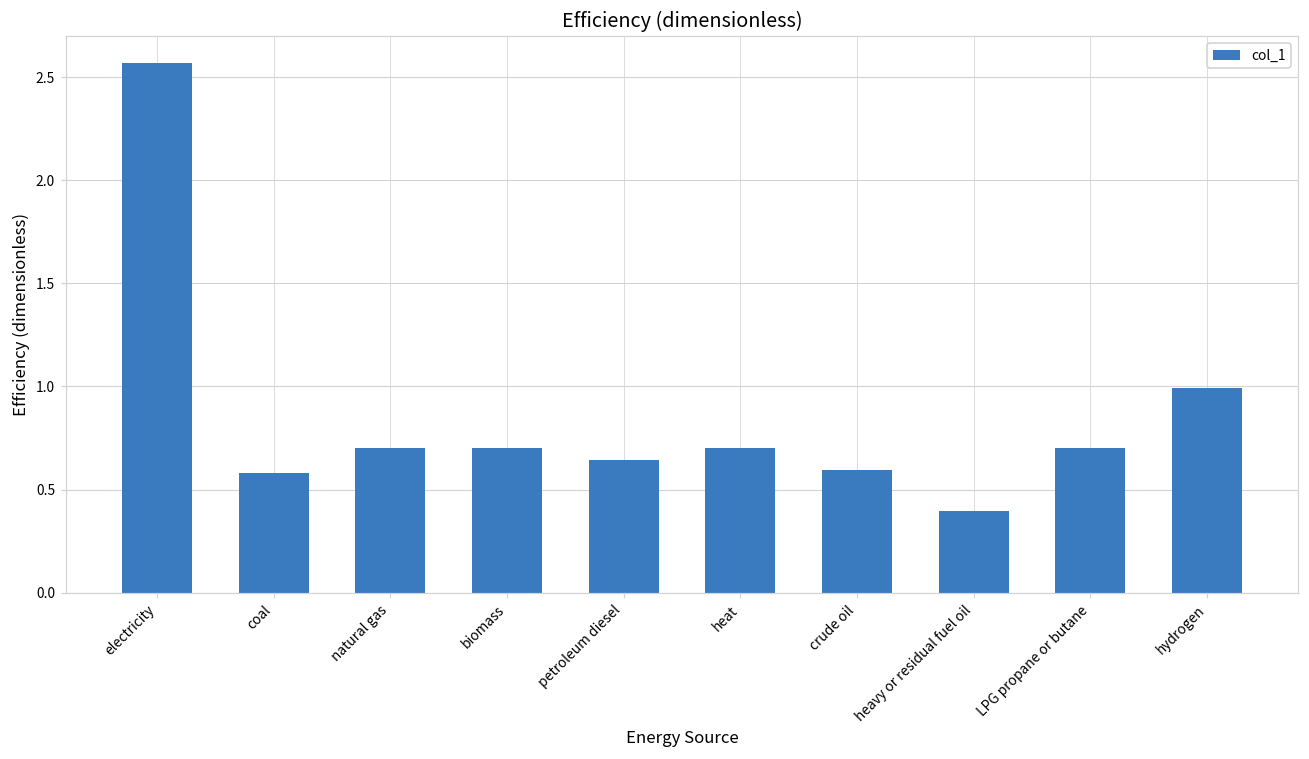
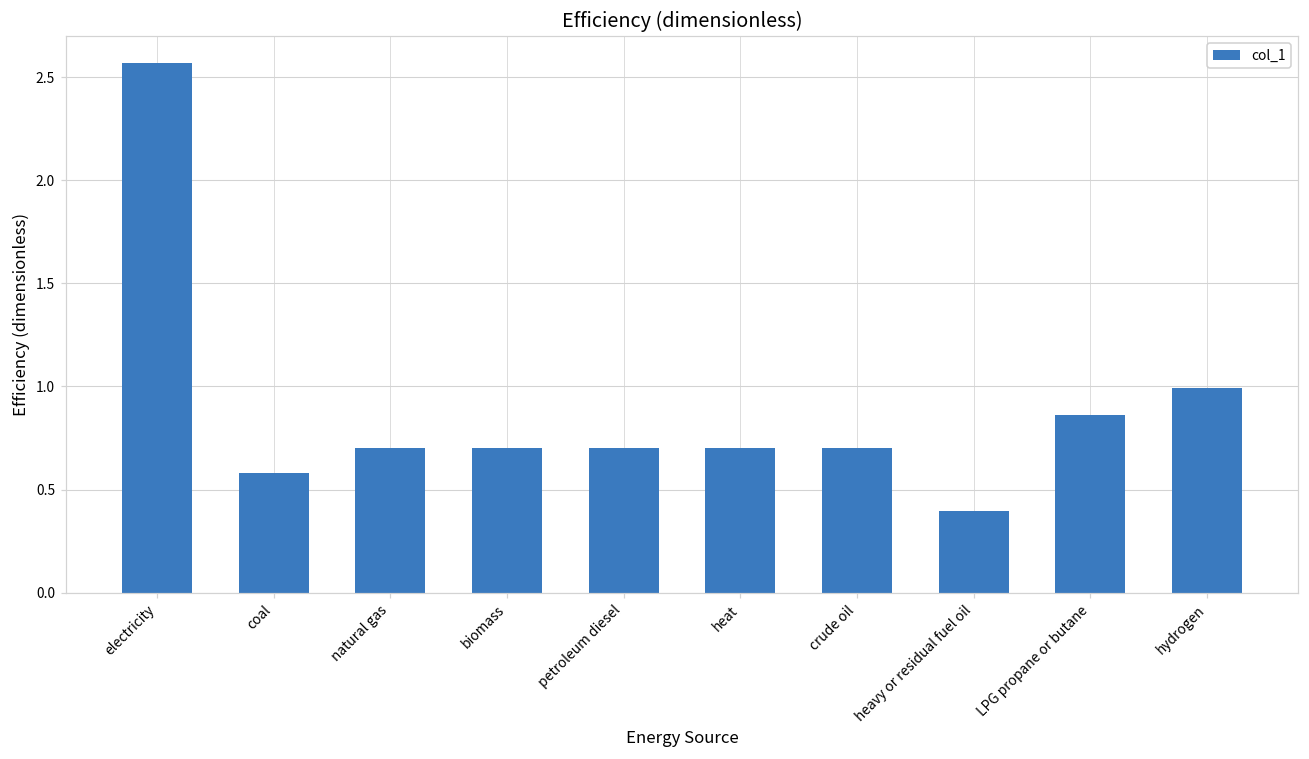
petroleum diesel: 0.64 -> 0.70
crude oil: 0.59 -> 0.70
LPG propane or butane: 0.70 -> 0.86
